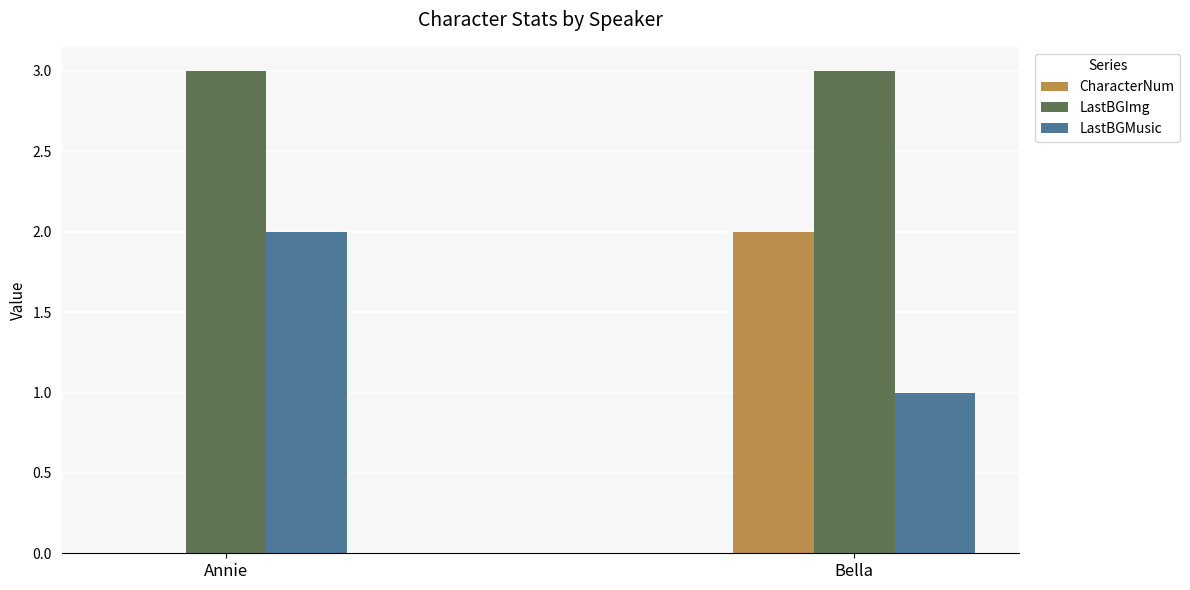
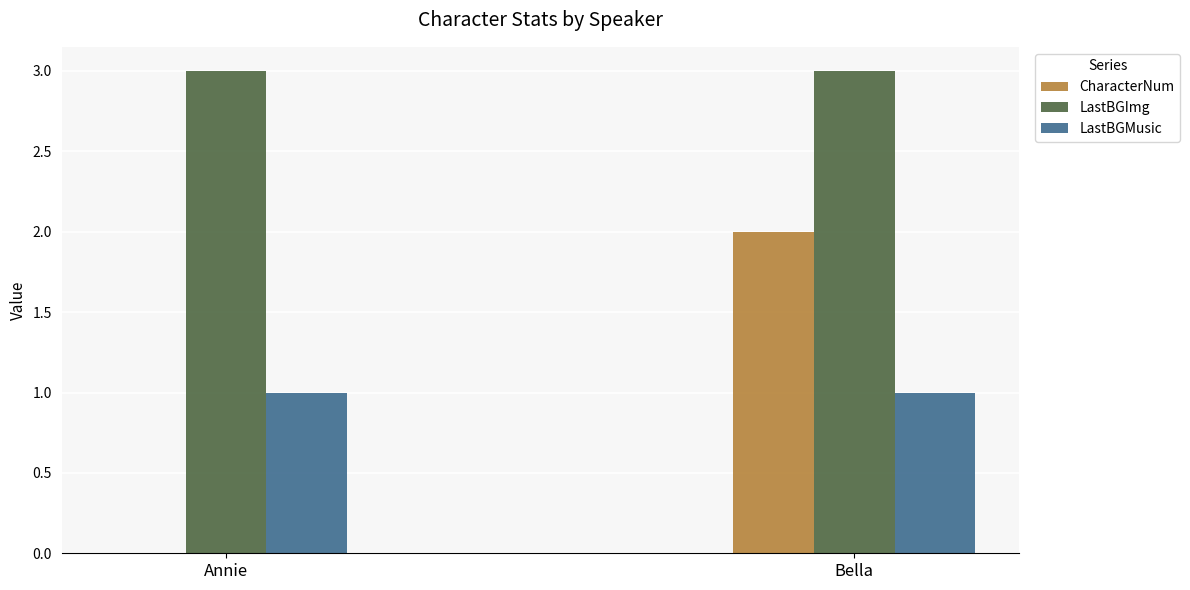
LastBGMusic, Annie: 2 -> 1
